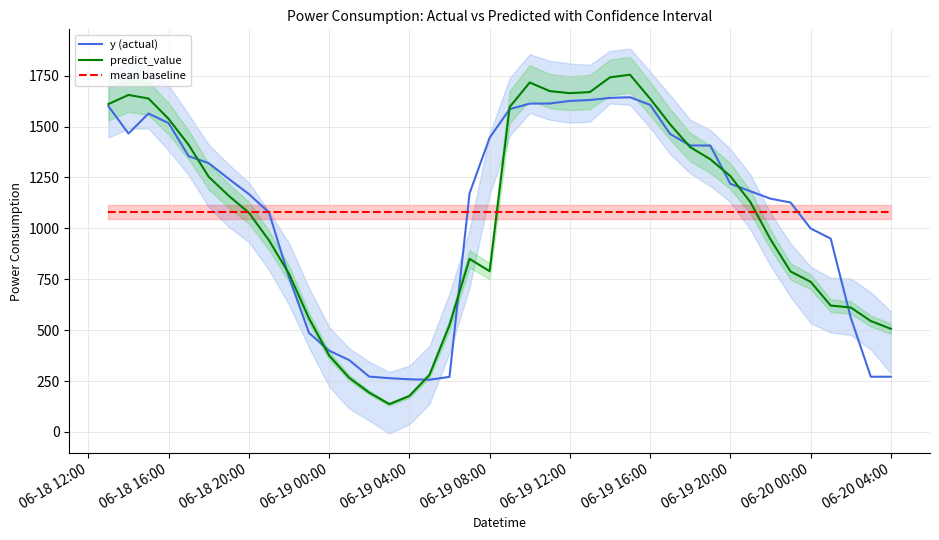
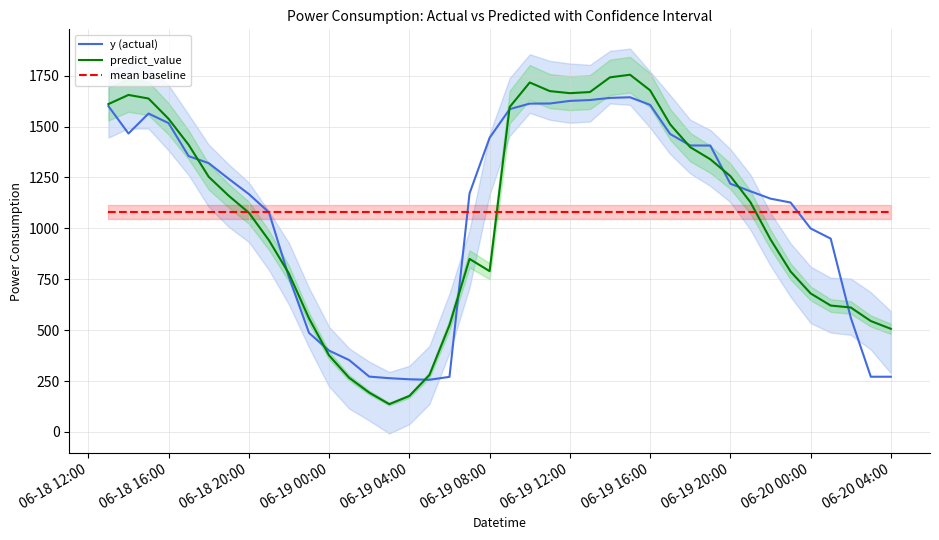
predict_value, 06-19 16:00: 1640 -> 1680
predict_value, 06-20 00:00: 740 -> 680
